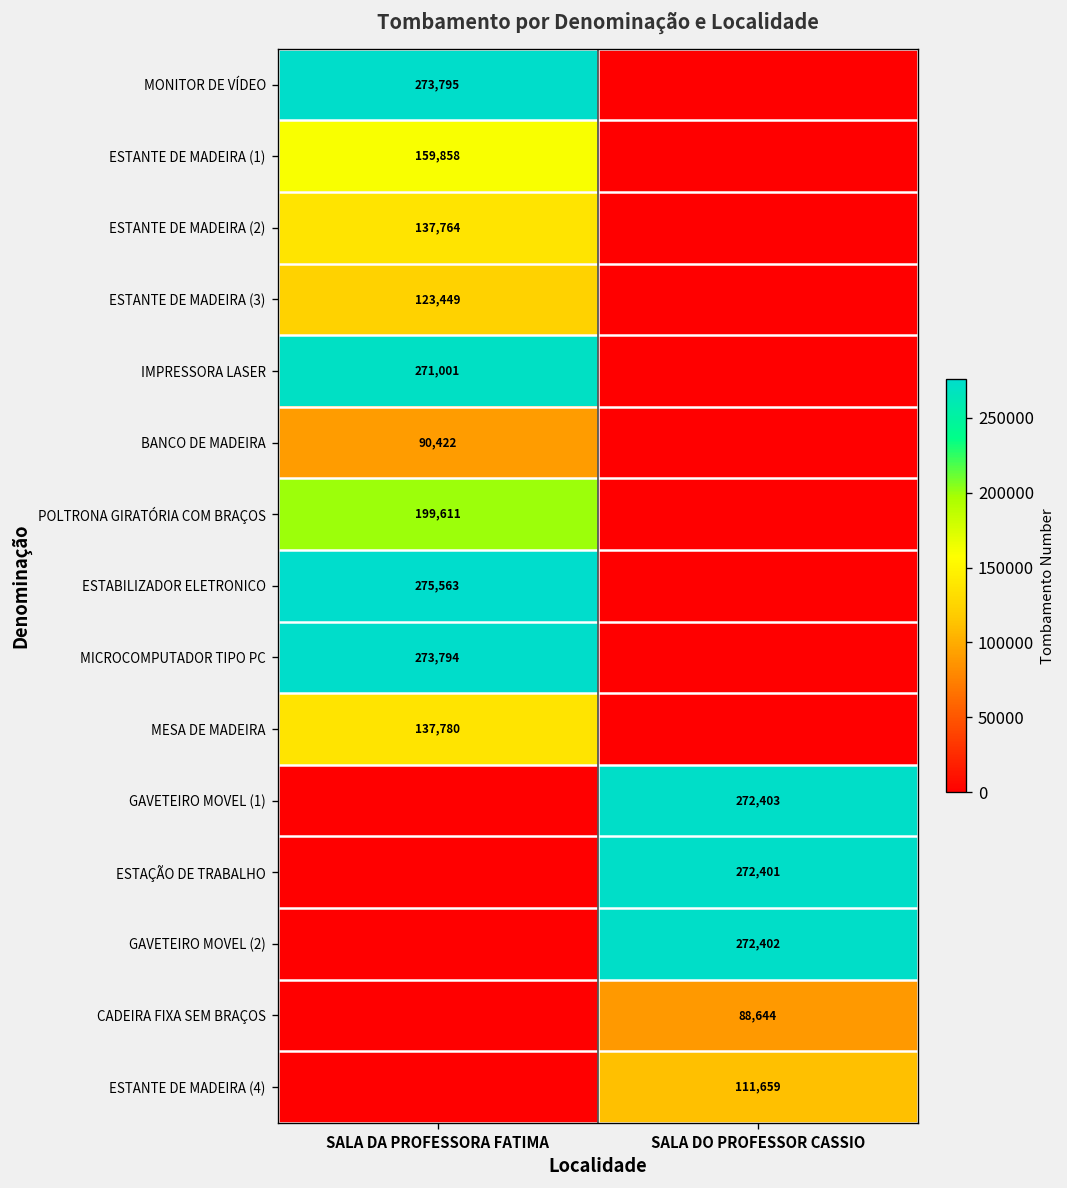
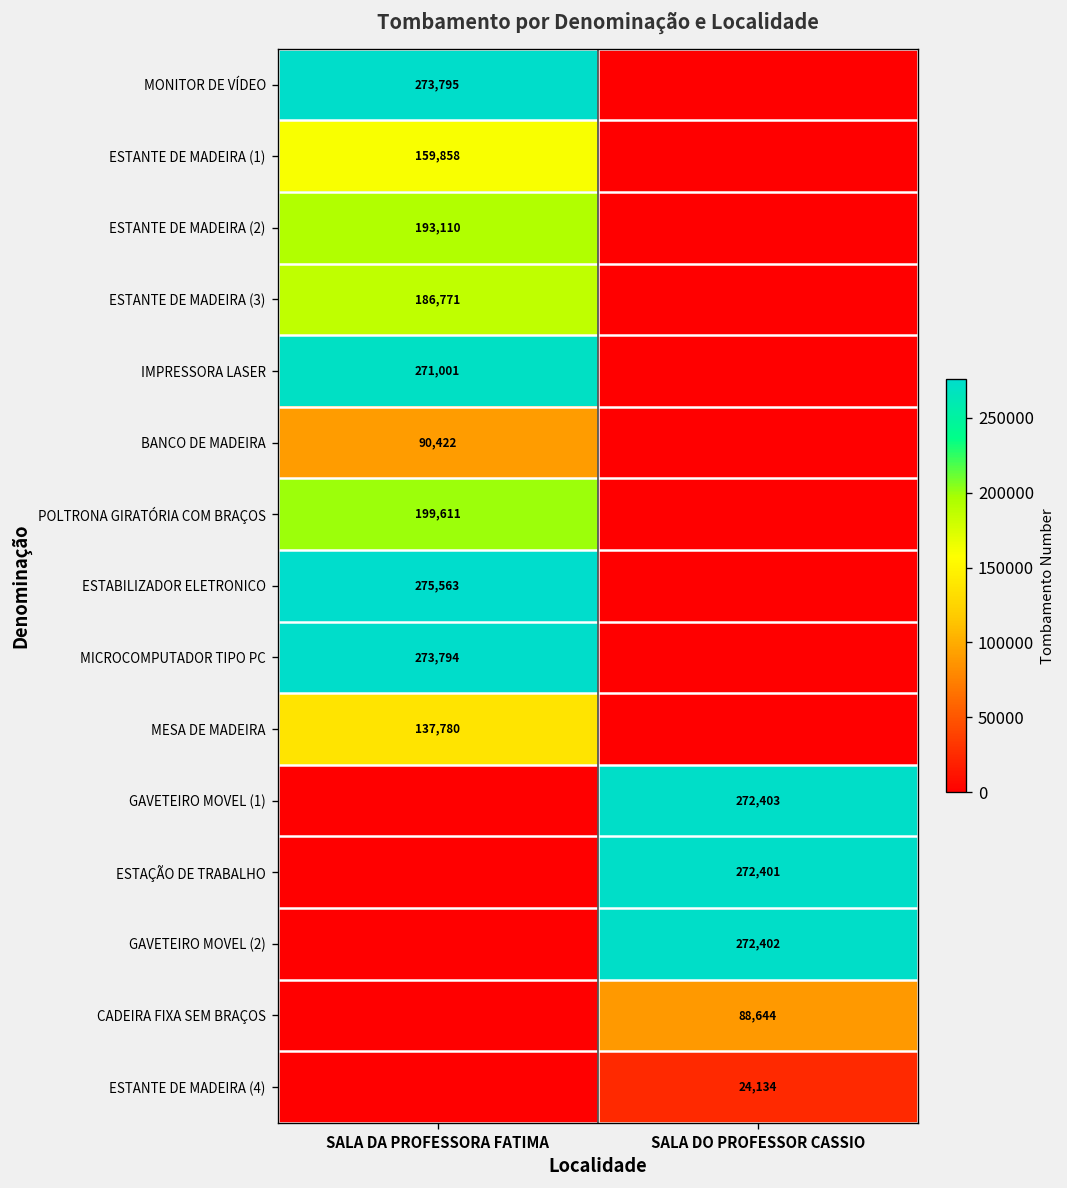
ESTANTE DE MADEIRA (2), SALA DA PROFESSORA FATIMA: 137,764 -> 193,110
ESTANTE DE MADEIRA (3), SALA DA PROFESSORA FATIMA: 123,449 -> 186,771
ESTANTE DE MADEIRA (4), SALA DO PROFESSOR CASSIO: 111,659 -> 24,134
